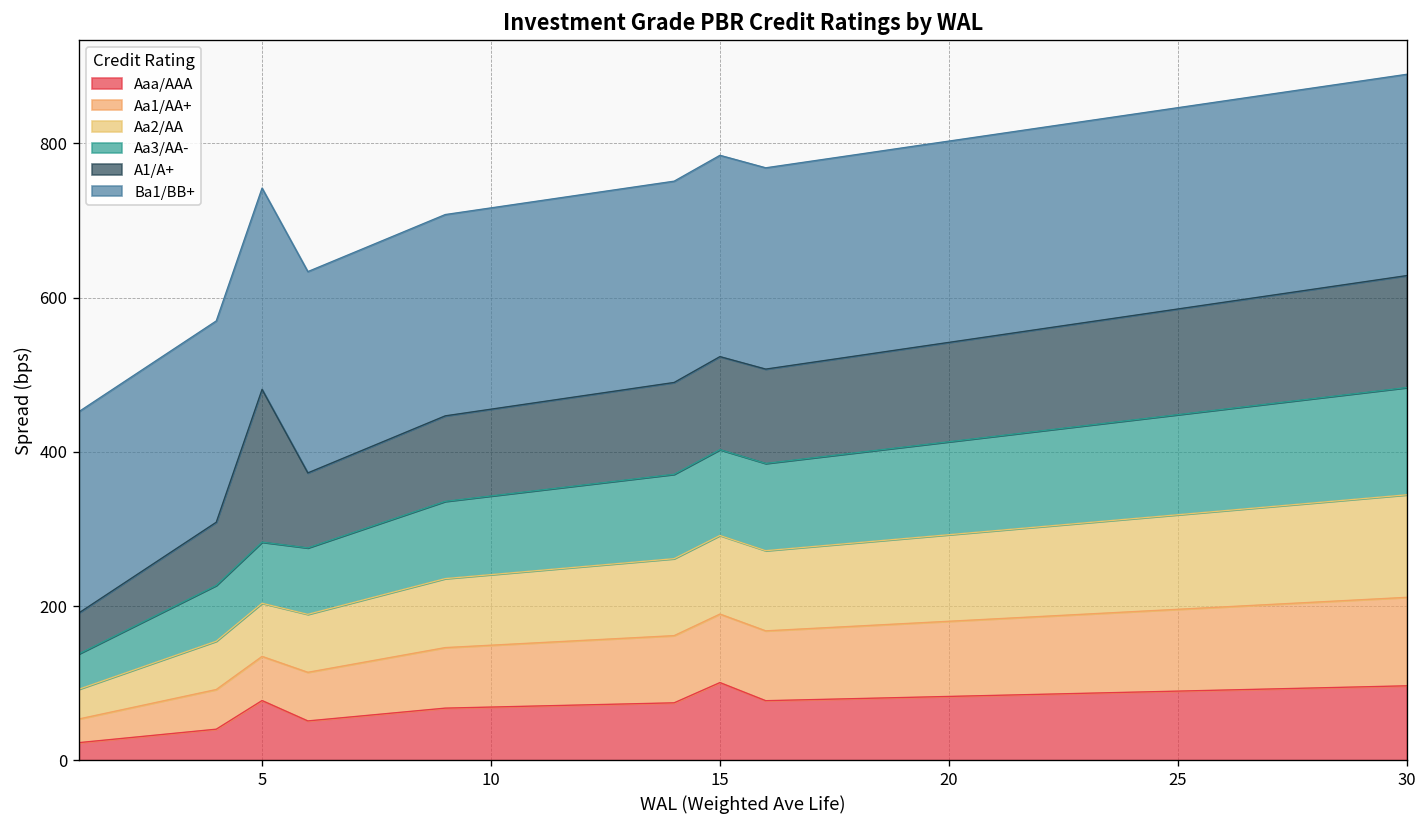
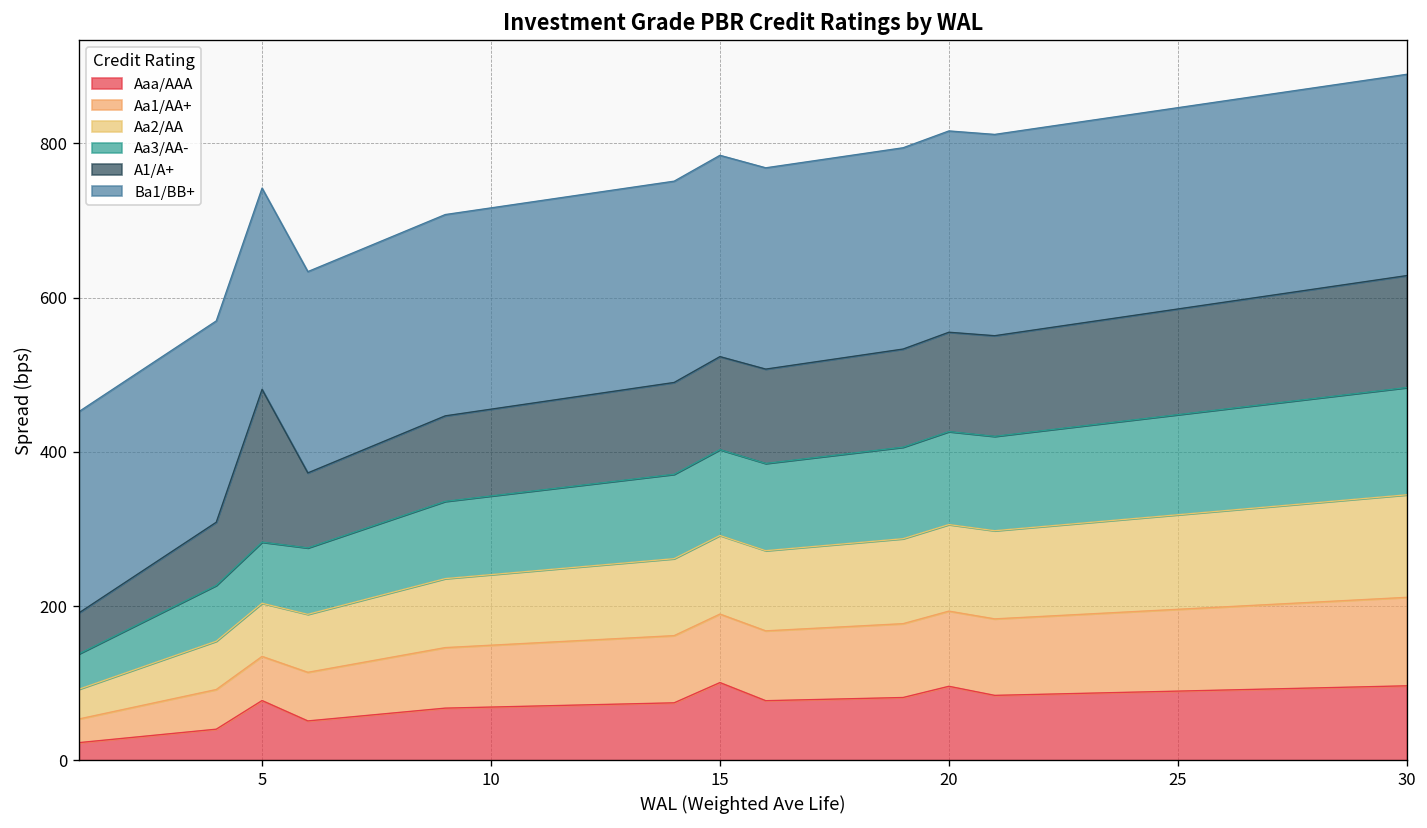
Aaa/AAA, 20: 80 -> 100
